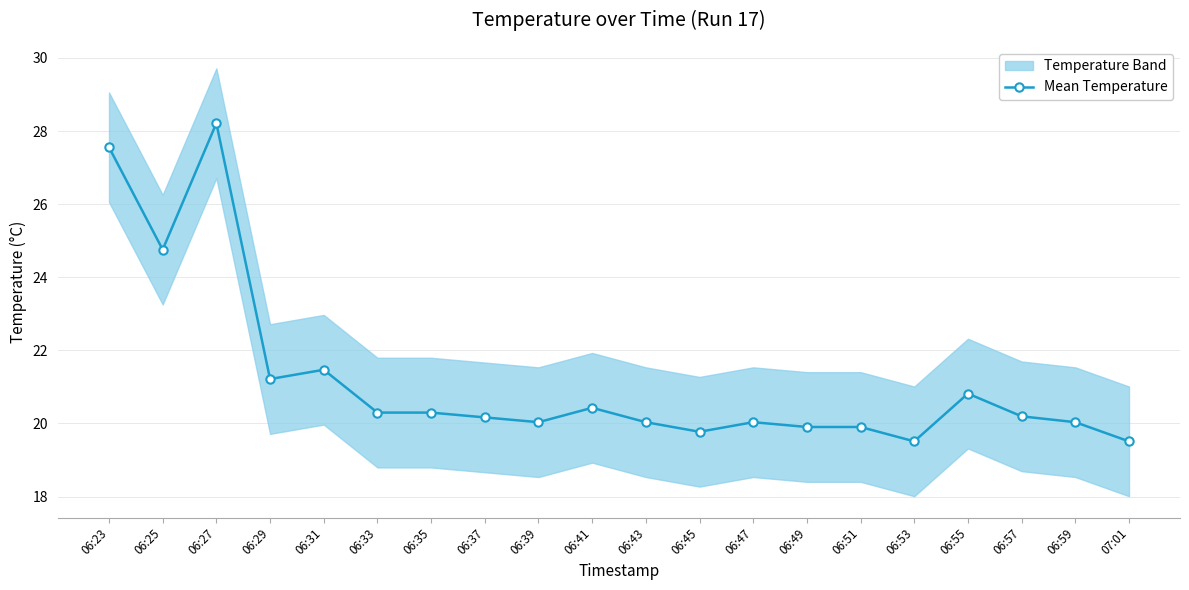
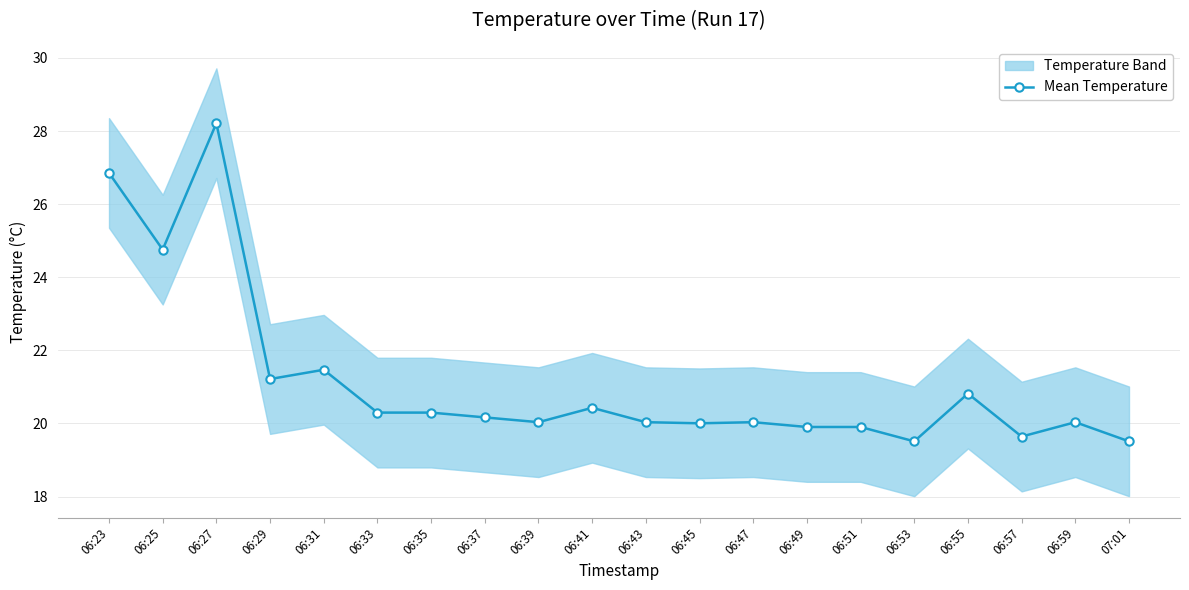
Mean Temperature, 06:23: 27.6 -> 26.9
Mean Temperature, 06:45: 19.8 -> 20.0
Mean Temperature, 06:57: 20.2 -> 19.6
